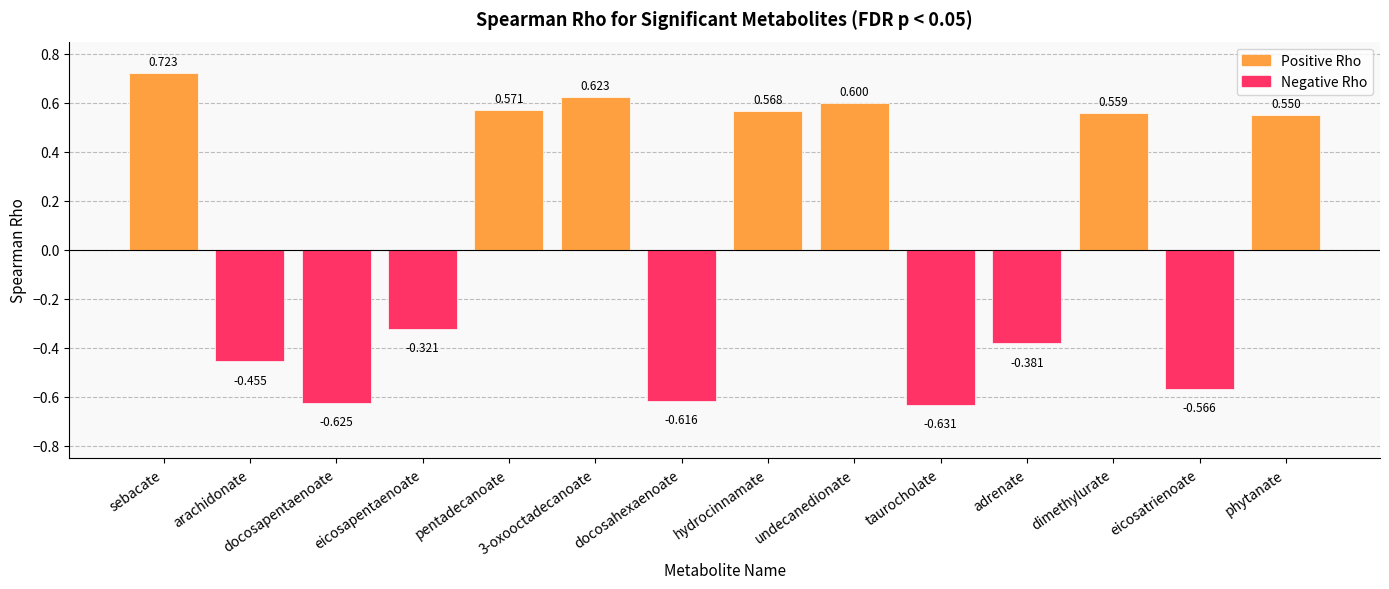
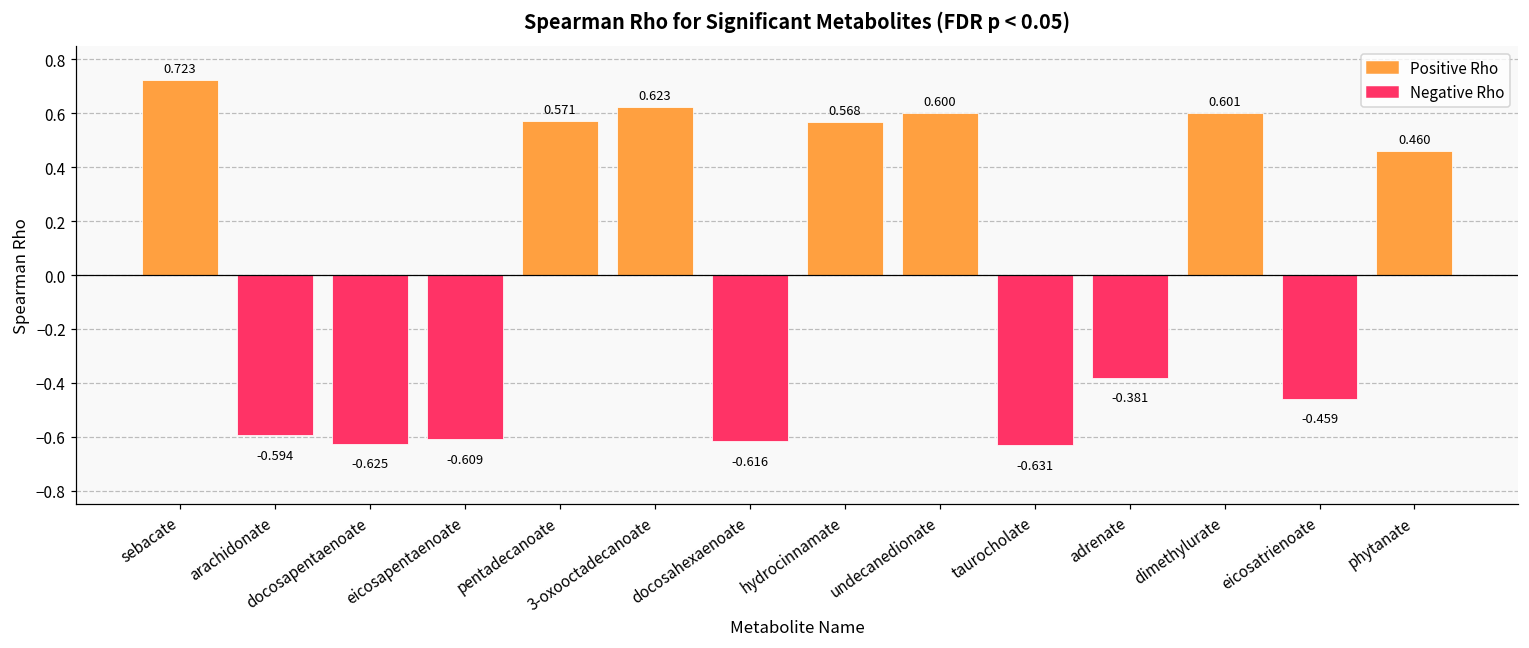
arachidonate: -0.455 -> -0.594
eicosapentaenoate: -0.321 -> -0.609
dimethylurate: 0.559 -> 0.601
eicosatrienoate: -0.566 -> -0.459
phytanate: 0.550 -> 0.460
